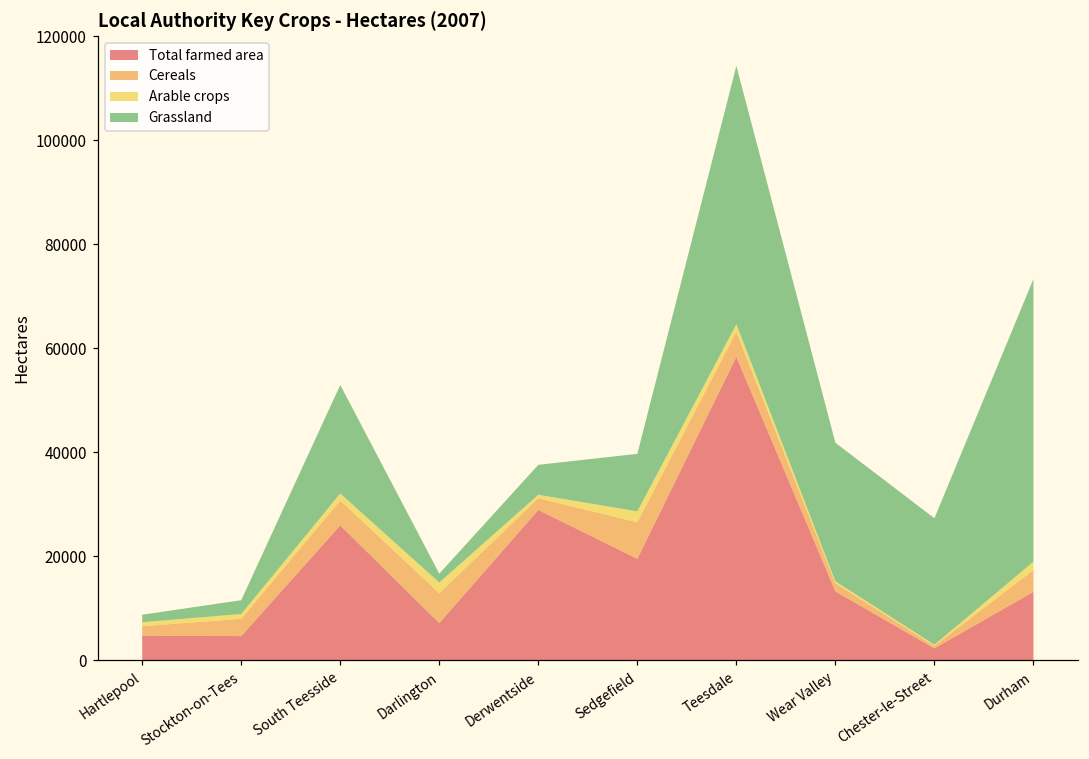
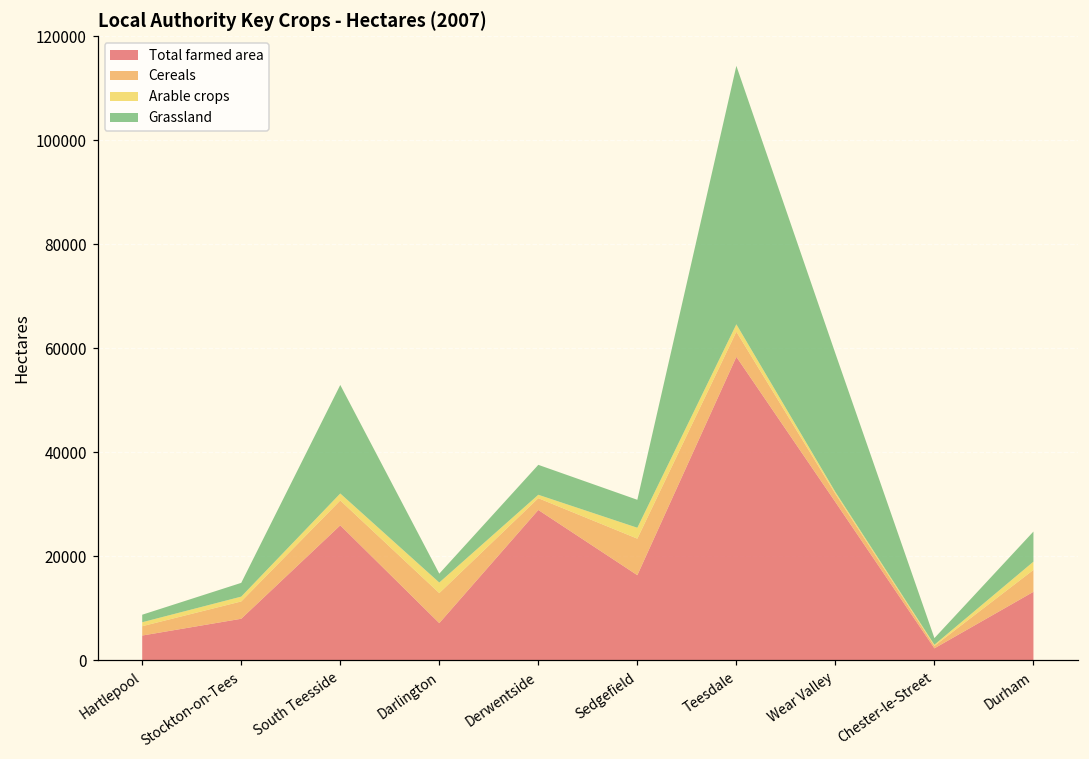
Total farmed area, Stockton-on-Tees: 5000 -> 8000
Total farmed area, Sedgefield: 19000 -> 16000
Grassland, Sedgefield: 11000 -> 5000
Total farmed area, Wear Valley: 13000 -> 30000
Grassland, Chester-le-Street: 24000 -> 1000
Grassland, Durham: 54000 -> 6000
